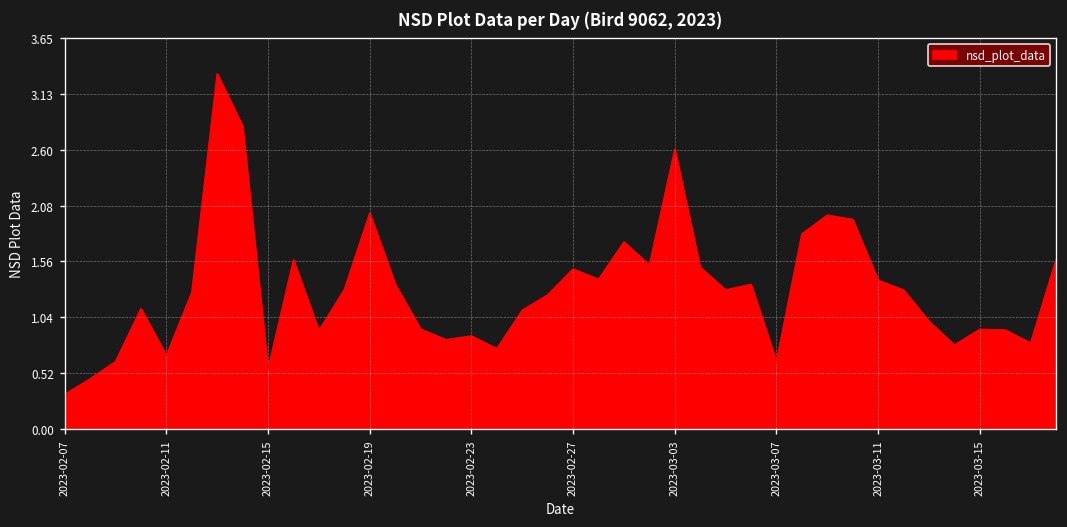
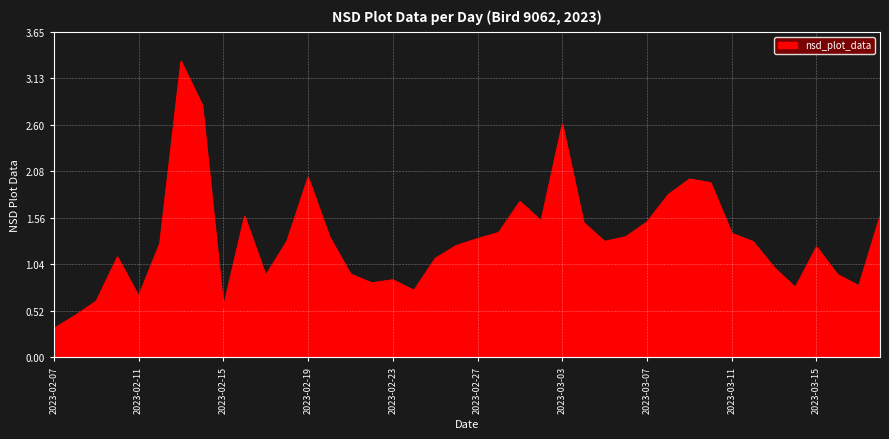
2023-02-27: 1.5 -> 1.3
2023-03-07: 0.6 -> 1.5
2023-03-15: 0.9 -> 1.2
